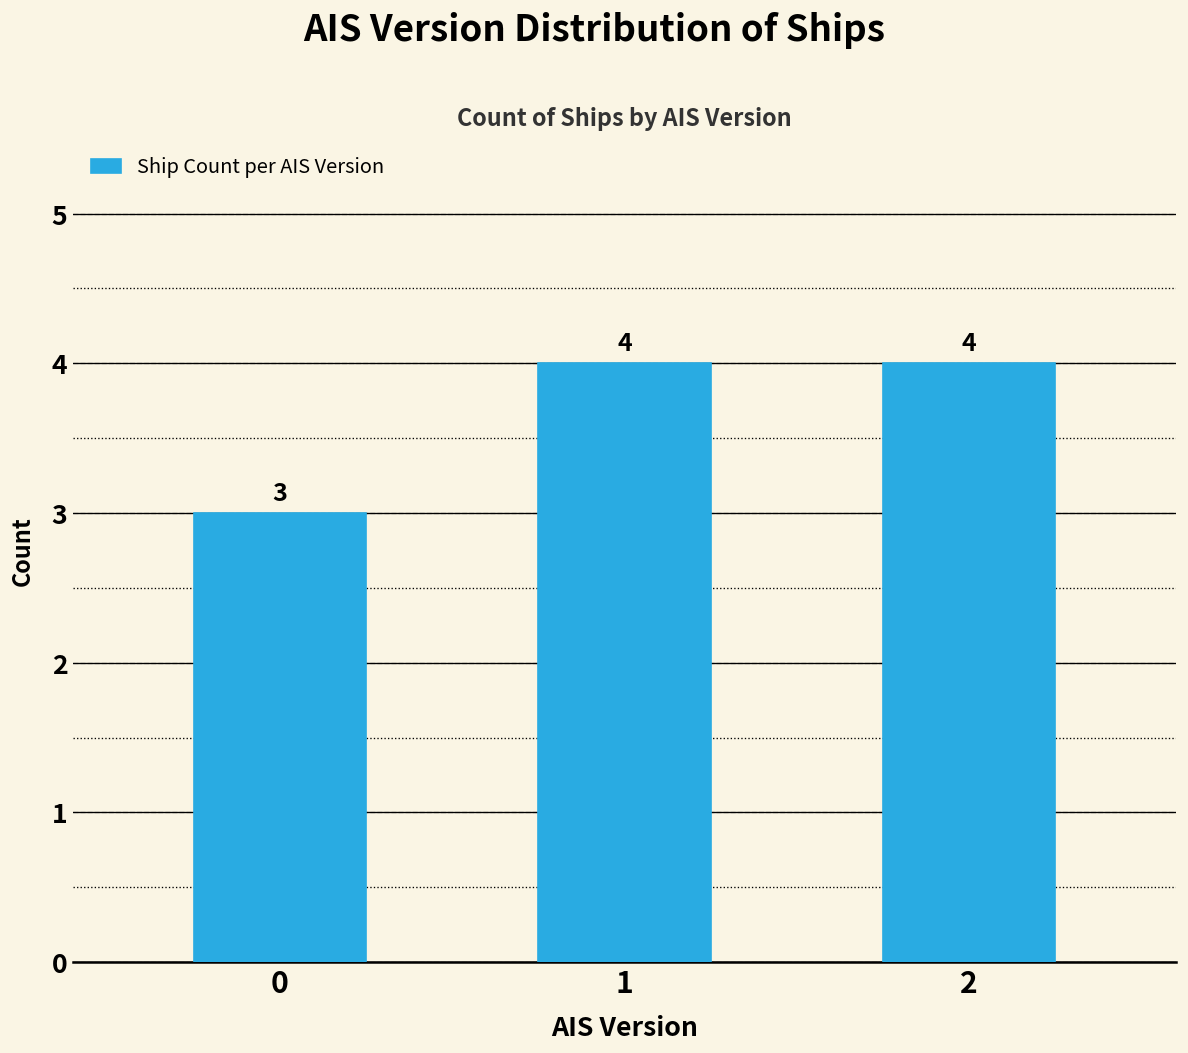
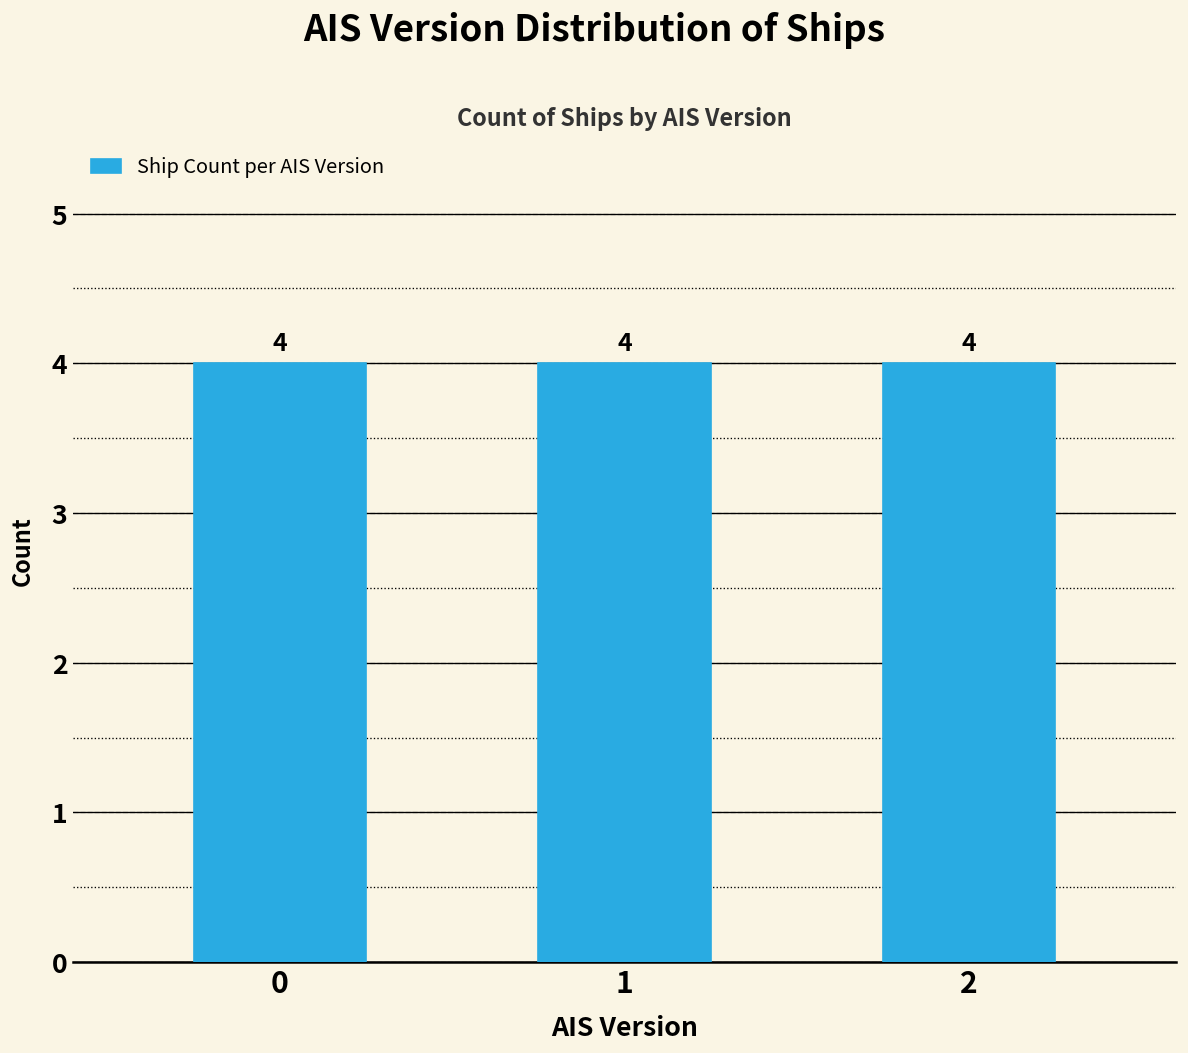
0: 3 -> 4
